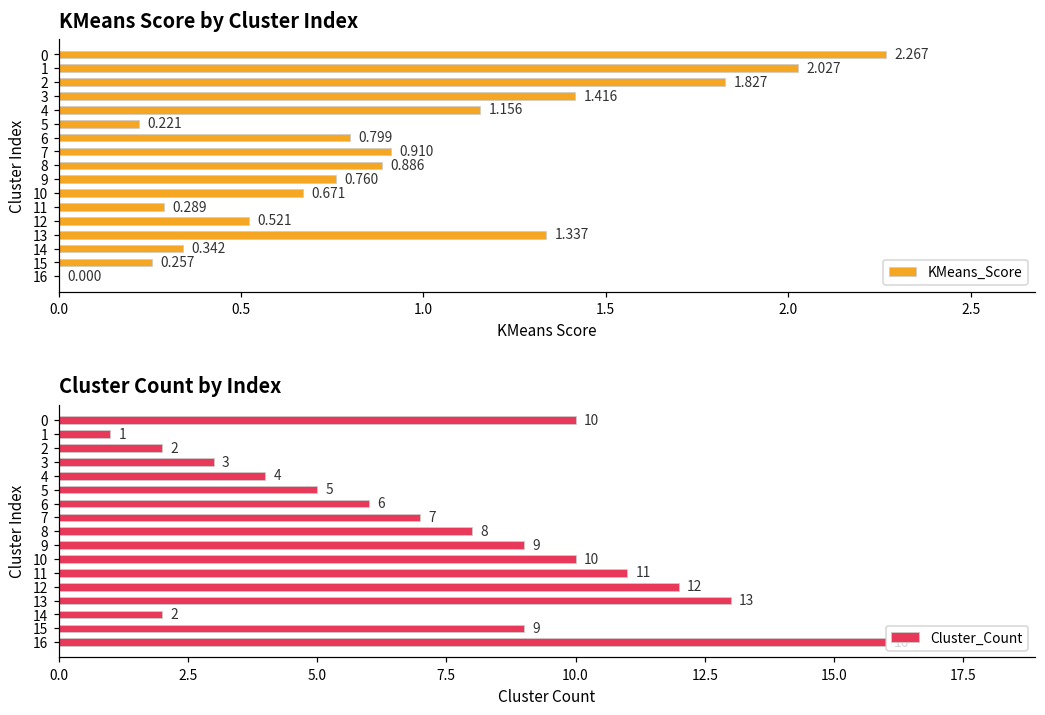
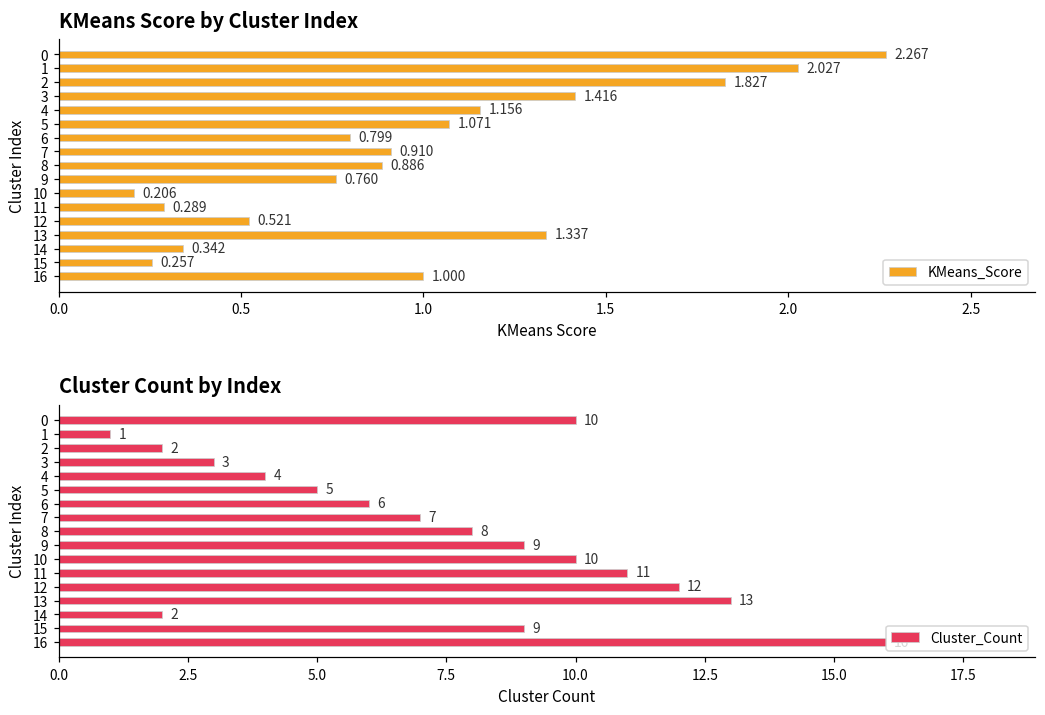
KMeans Score by Cluster Index, 5: 0.221 -> 1.071
KMeans Score by Cluster Index, 10: 0.671 -> 0.206
KMeans Score by Cluster Index, 16: 0.000 -> 1.000
